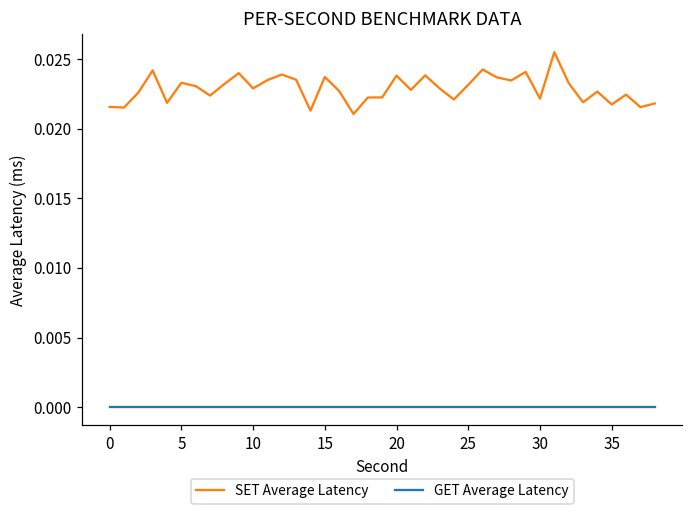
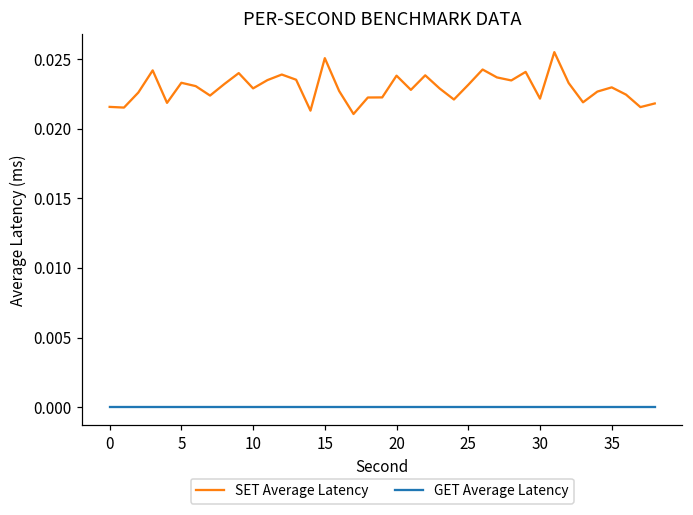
SET Average Latency, 15: 0.0237 -> 0.0251
SET Average Latency, 35: 0.0217 -> 0.0230
